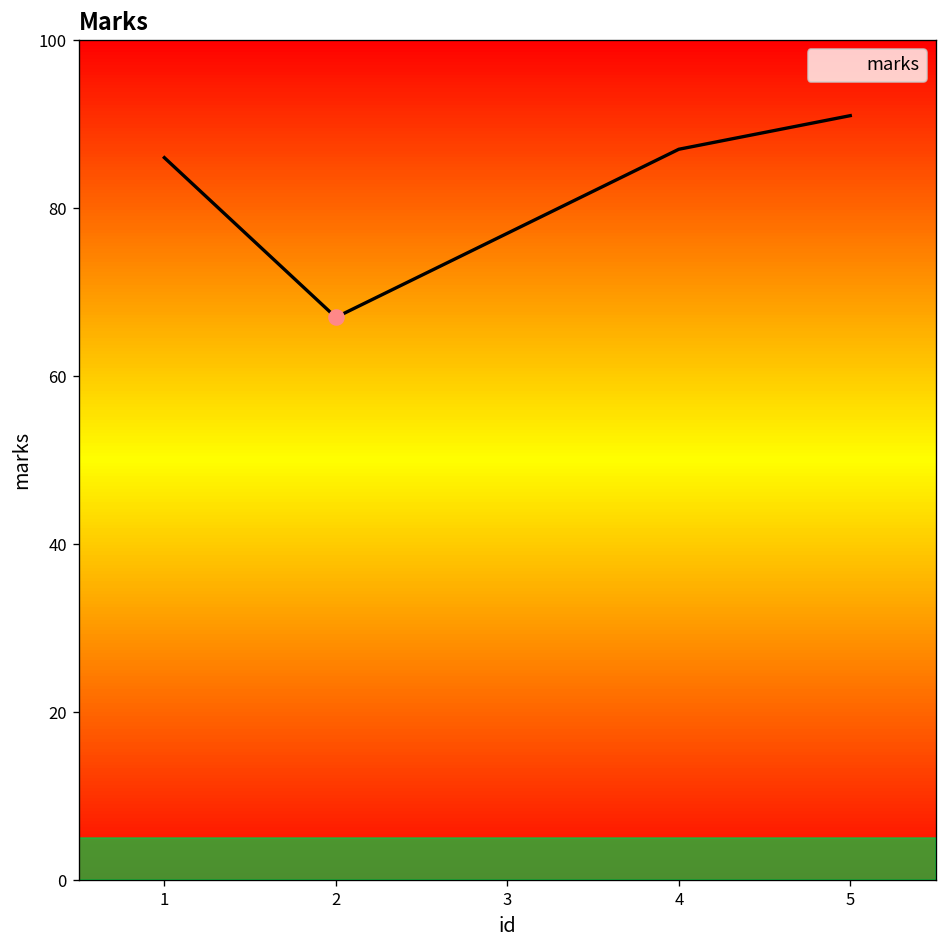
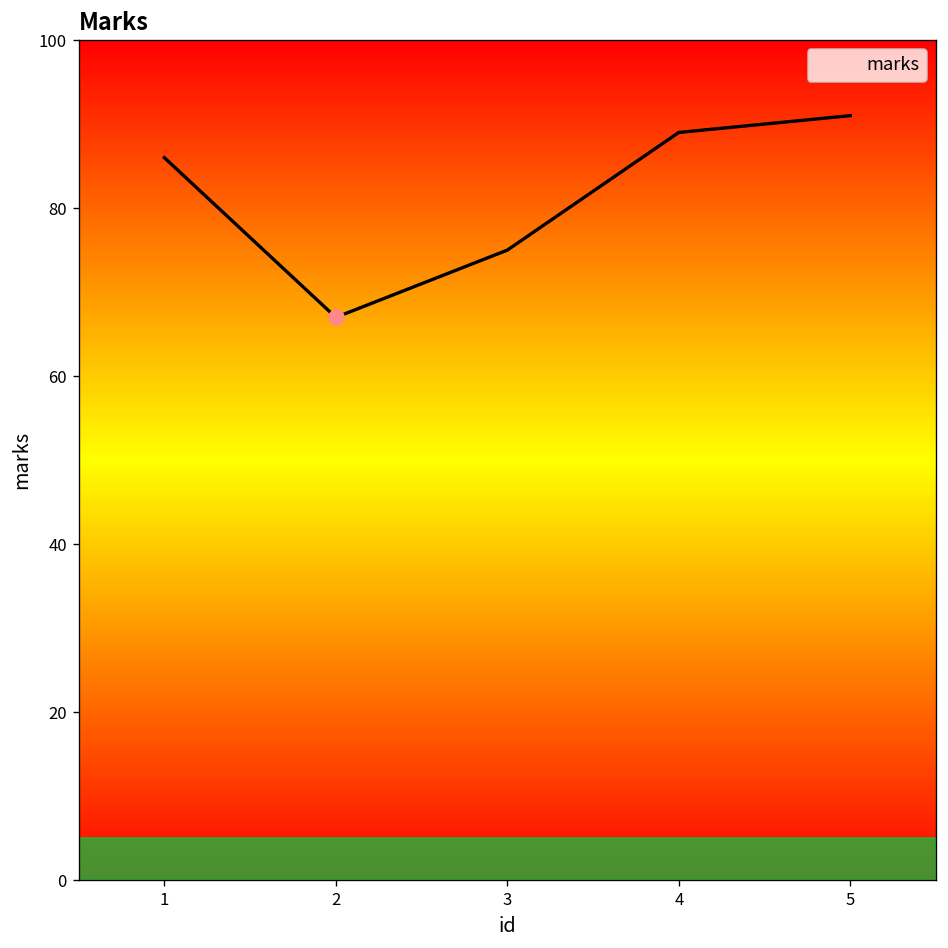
marks, 3: 77 -> 75
marks, 4: 87 -> 89
